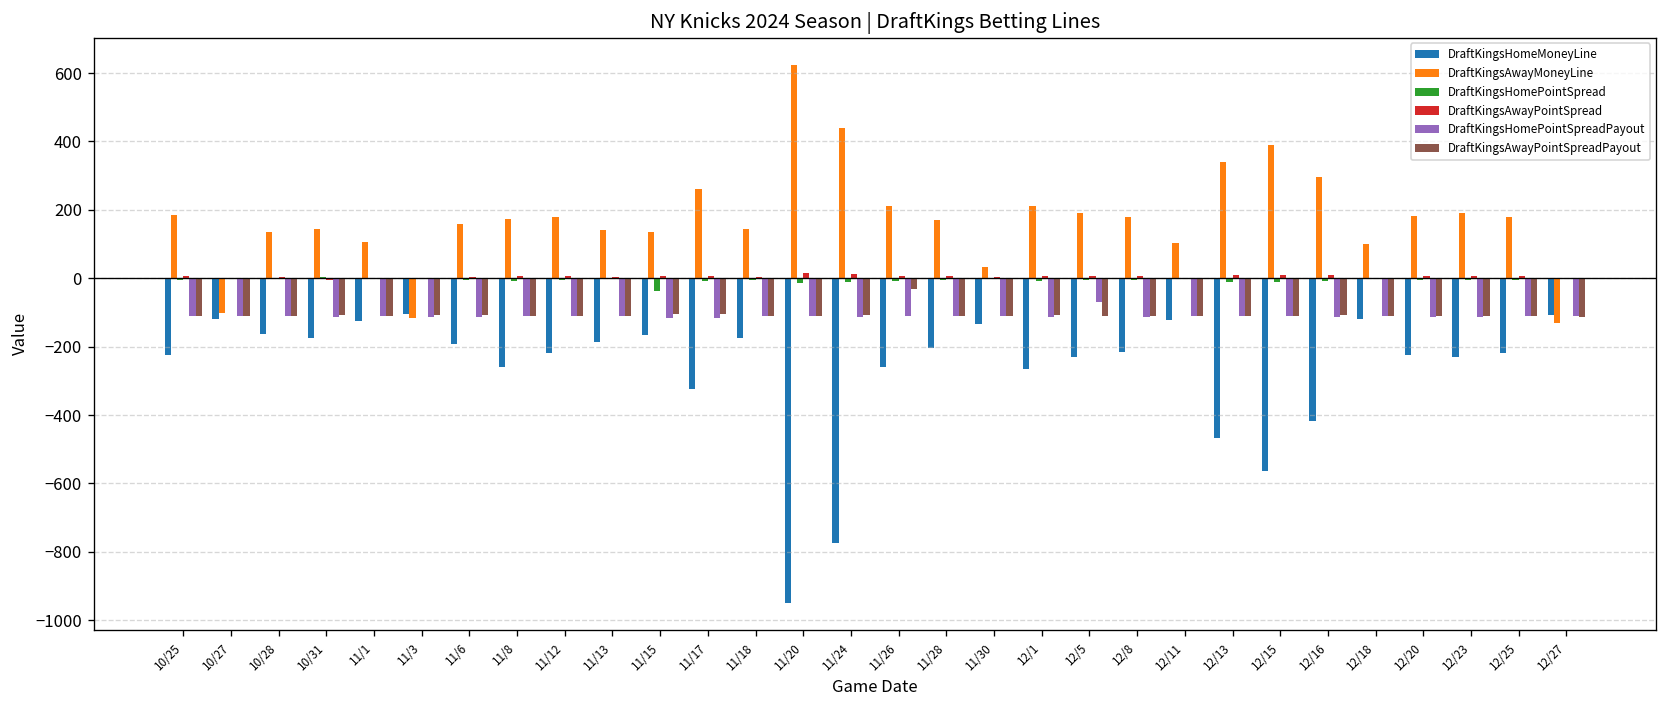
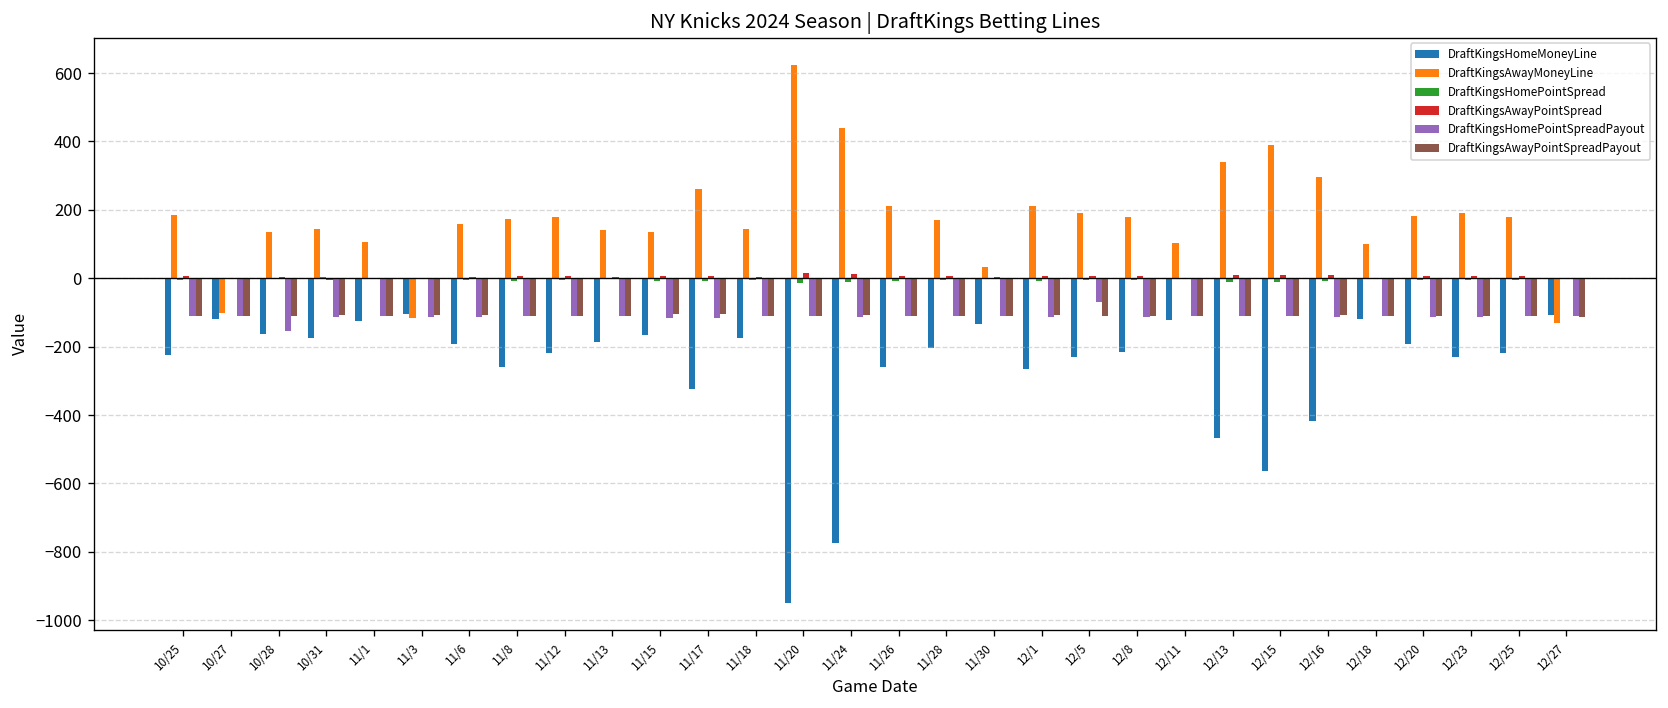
DraftKingsHomePointSpreadPayout, 10/28: -110 -> -150
DraftKingsHomePointSpread, 11/15: -40 -> -10
DraftKingsAwayPointSpreadPayout, 11/26: -30 -> -110
DraftKingsHomeMoneyLine, 12/20: -220 -> -190
